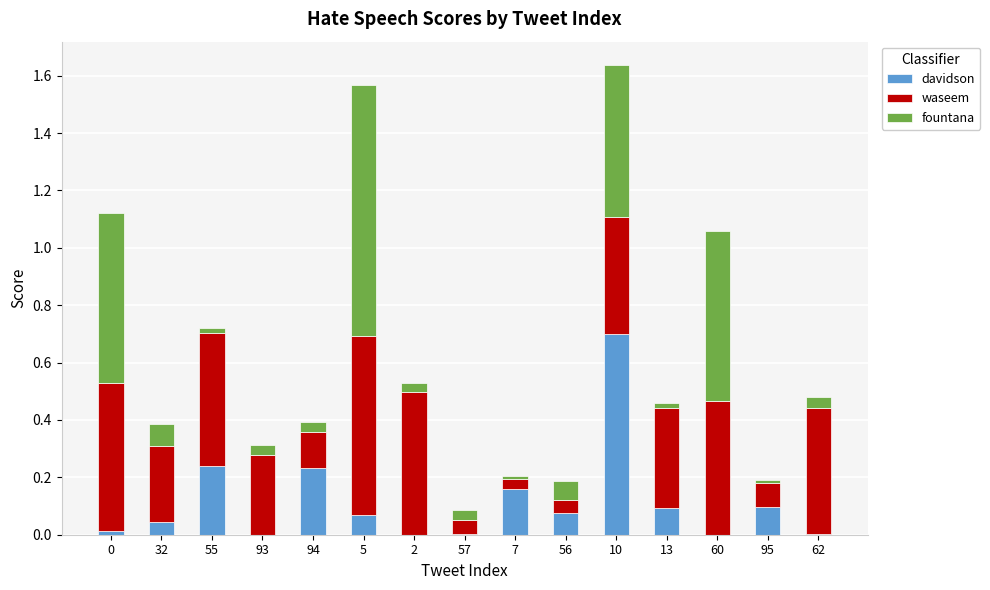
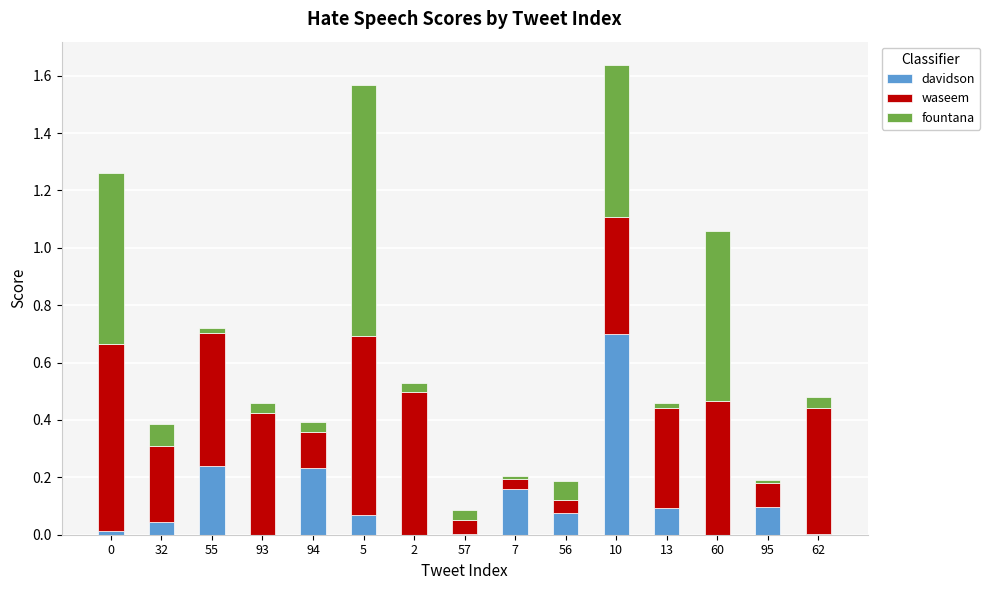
waseem, 0: 0.51 -> 0.65
waseem, 93: 0.28 -> 0.42
